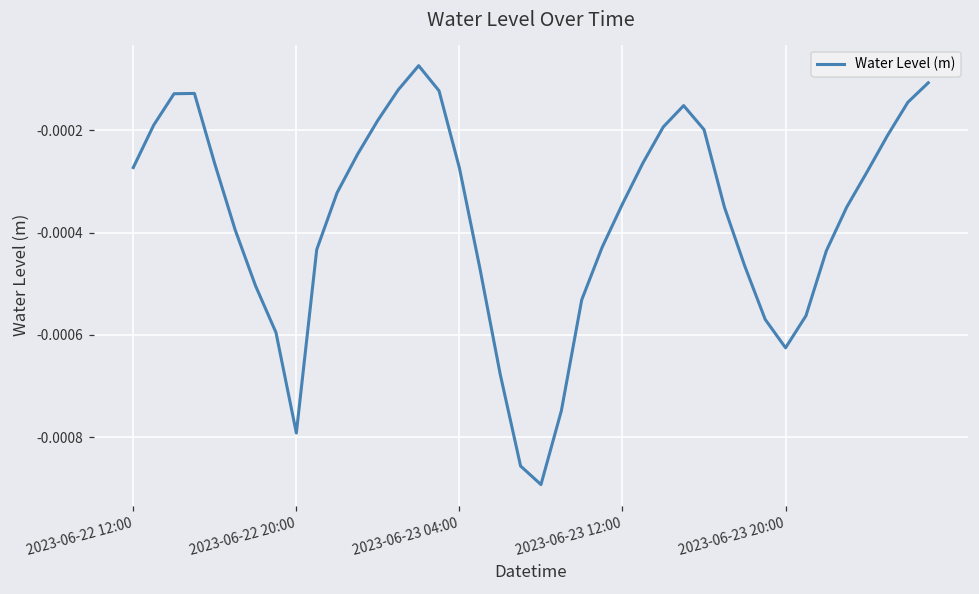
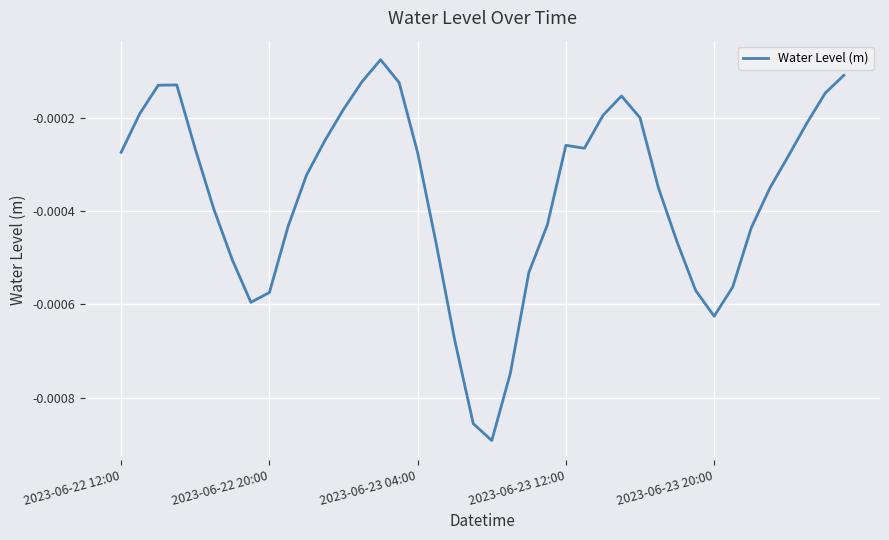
2023-06-22 20:00: -0.00079 -> -0.00057
2023-06-23 12:00: -0.00034 -> -0.00026
